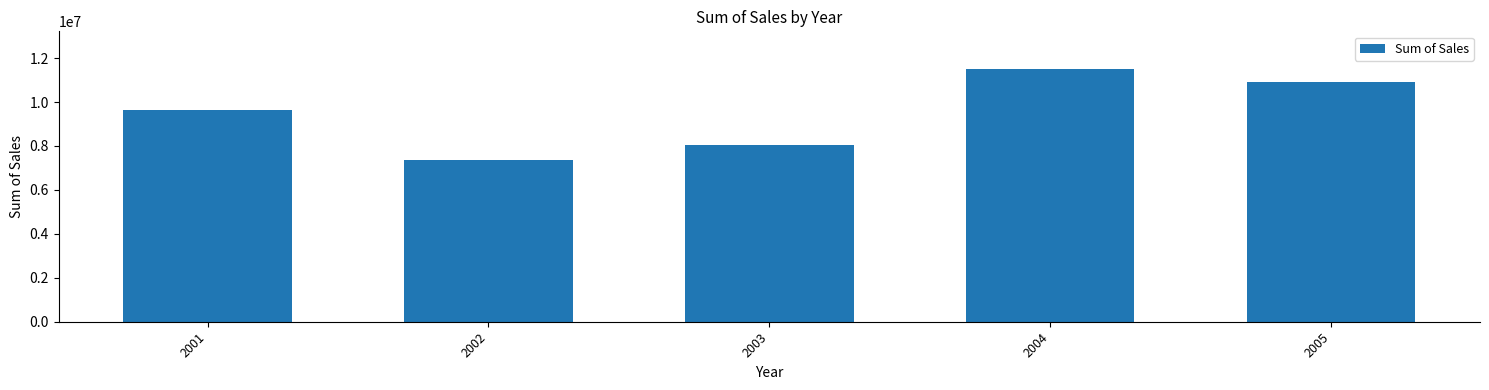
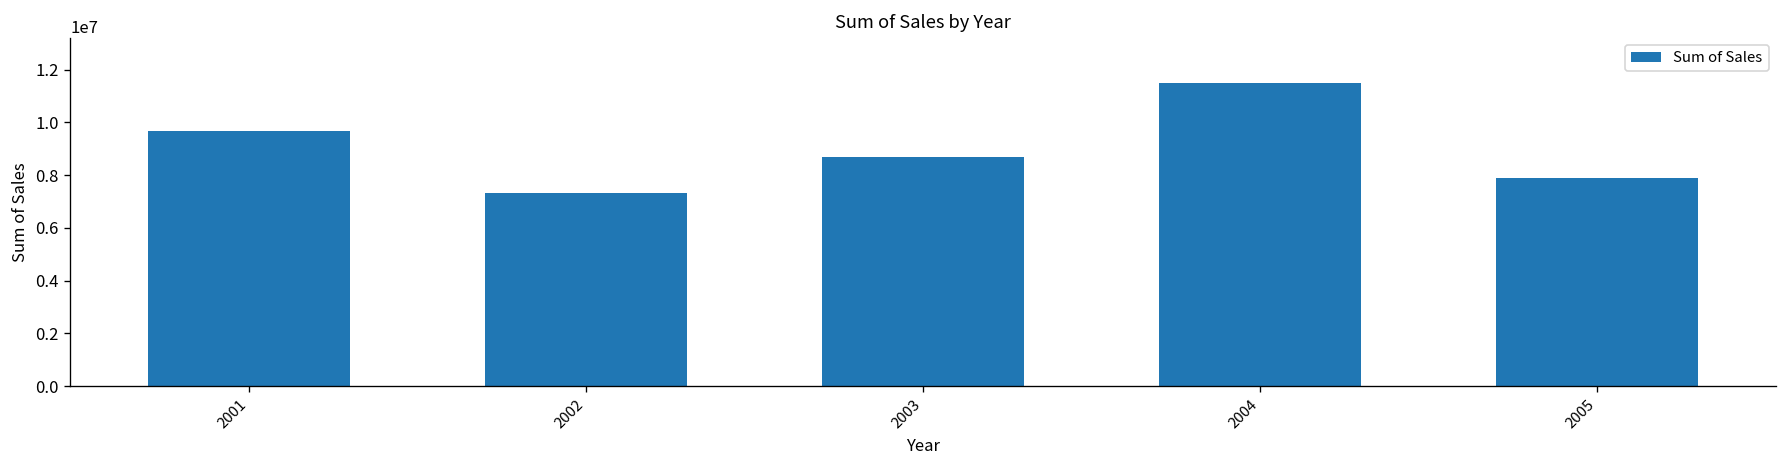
2003: 8100000 -> 8700000
2005: 10900000 -> 7900000
